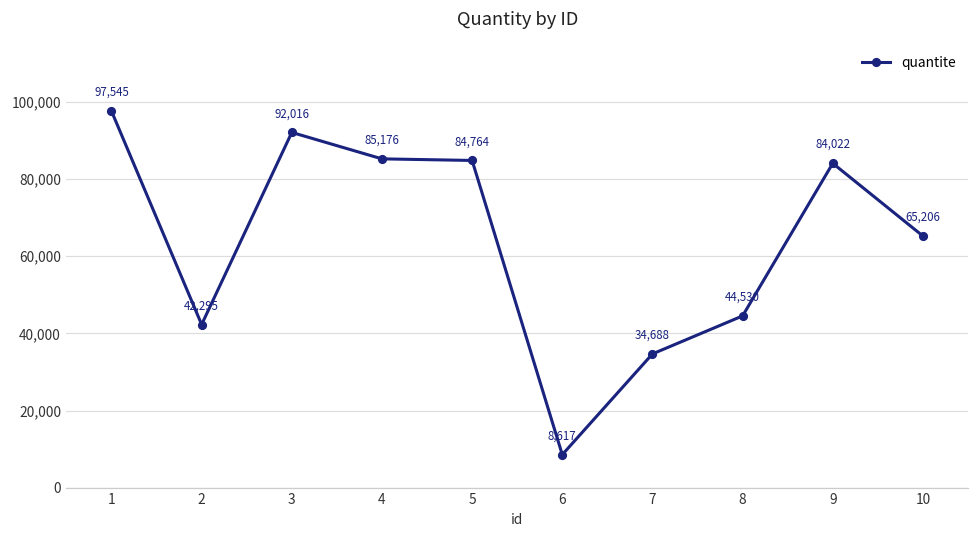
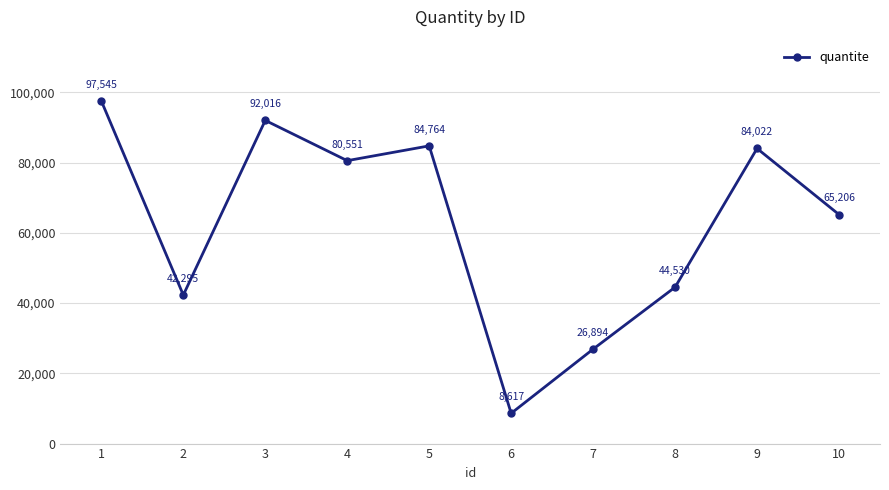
4: 85,176 -> 80,551
7: 34,688 -> 26,894
